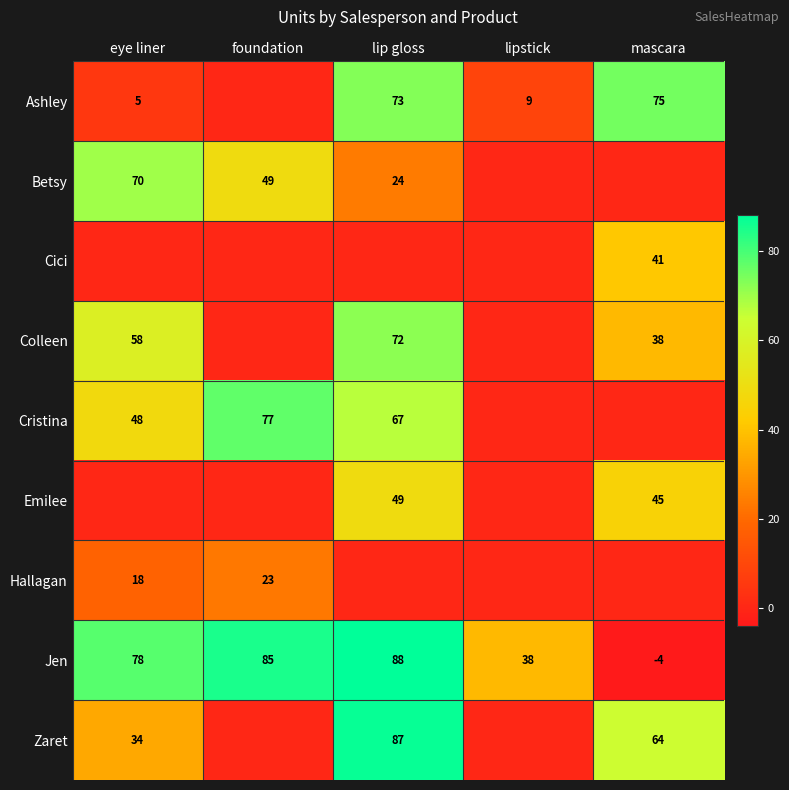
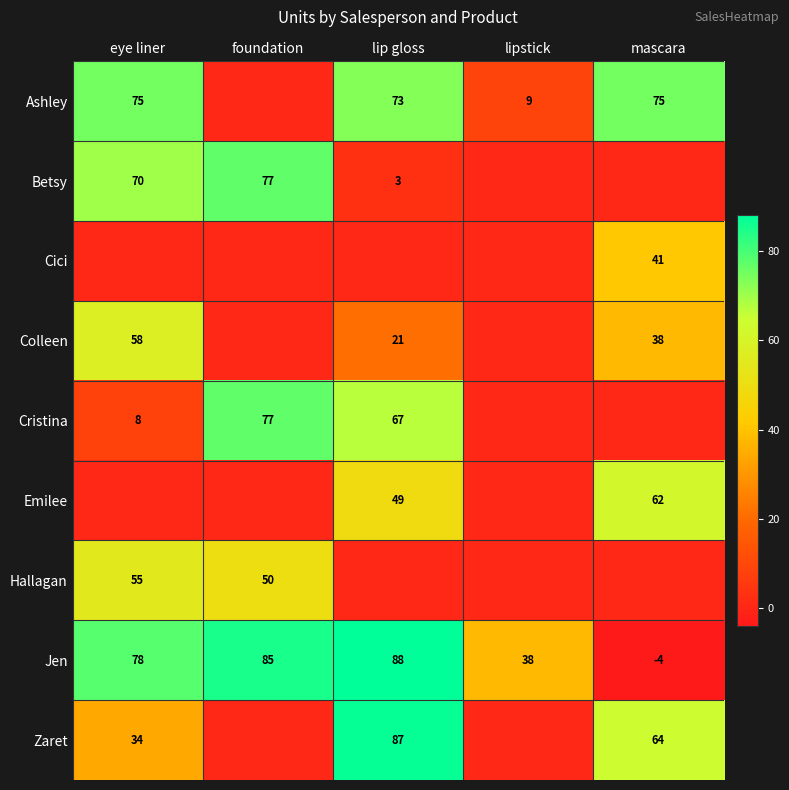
Ashley, eye liner: 5 -> 75
Betsy, foundation: 49 -> 77
Betsy, lip gloss: 24 -> 3
Colleen, lip gloss: 72 -> 21
Cristina, eye liner: 48 -> 8
Emilee, mascara: 45 -> 62
Hallagan, eye liner: 18 -> 55
Hallagan, foundation: 23 -> 50
